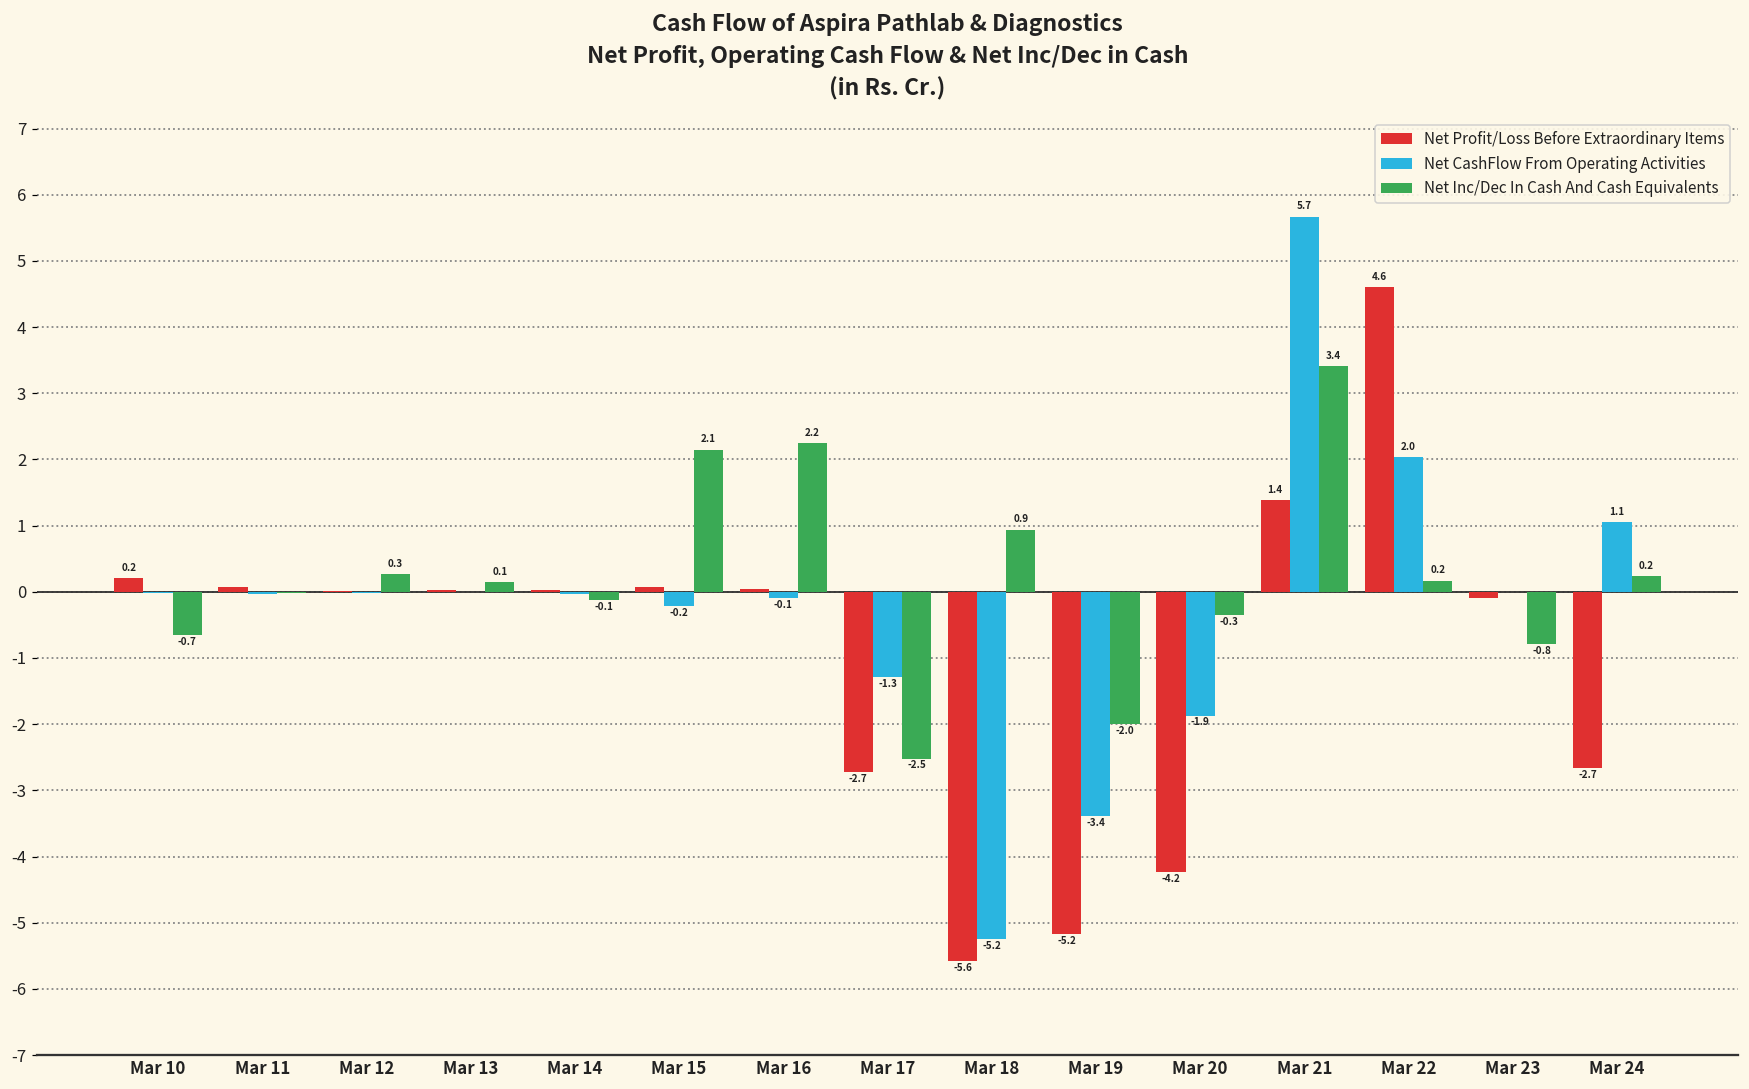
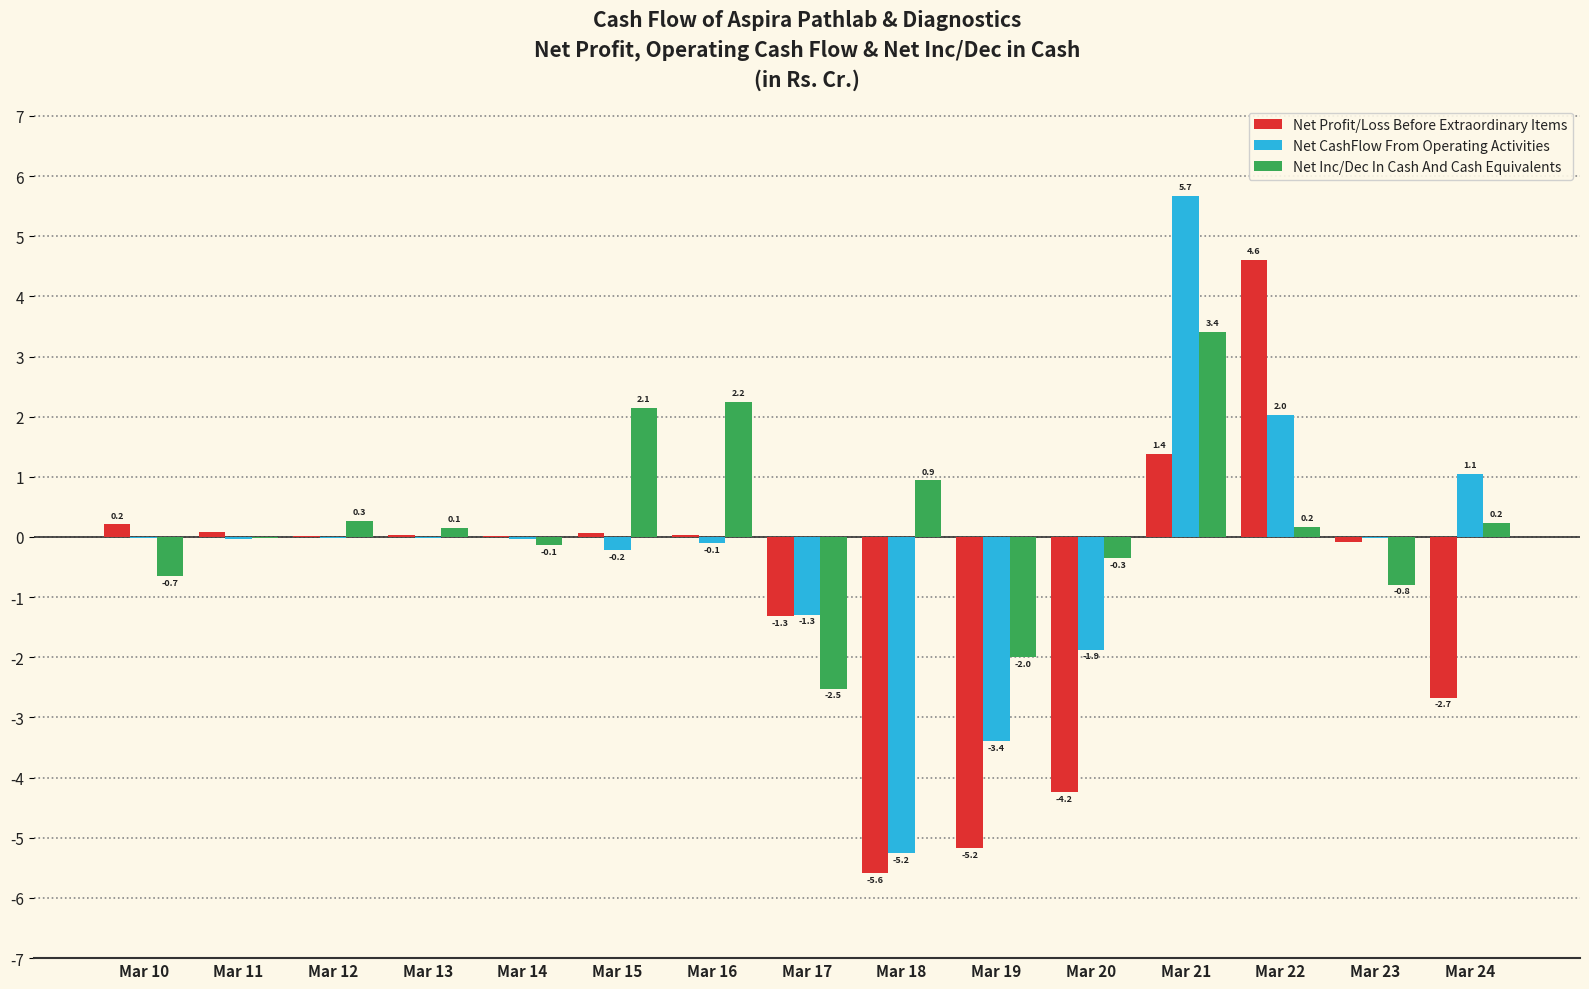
Net Profit/Loss Before Extraordinary Items, Mar 17: -2.7 -> -1.3
